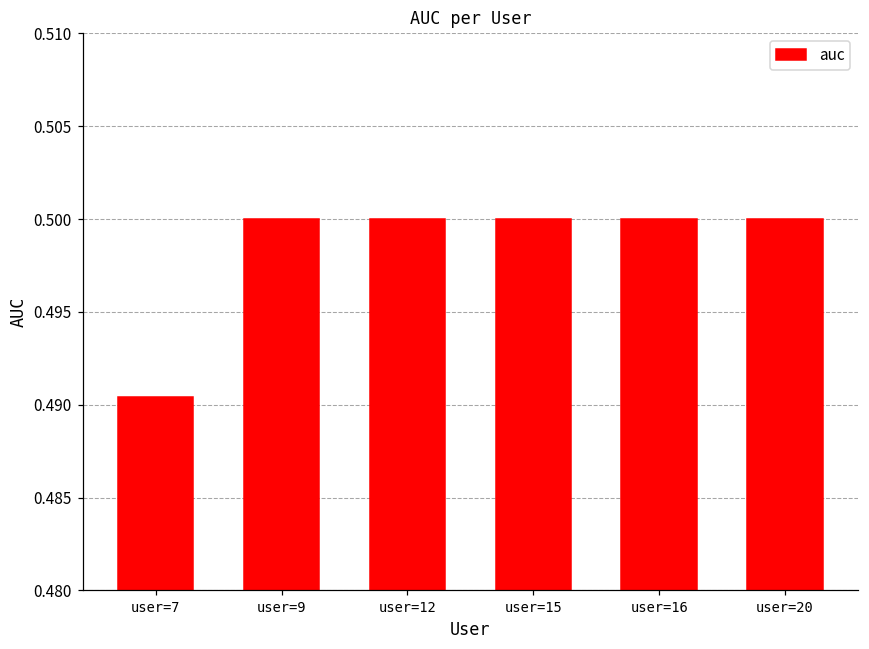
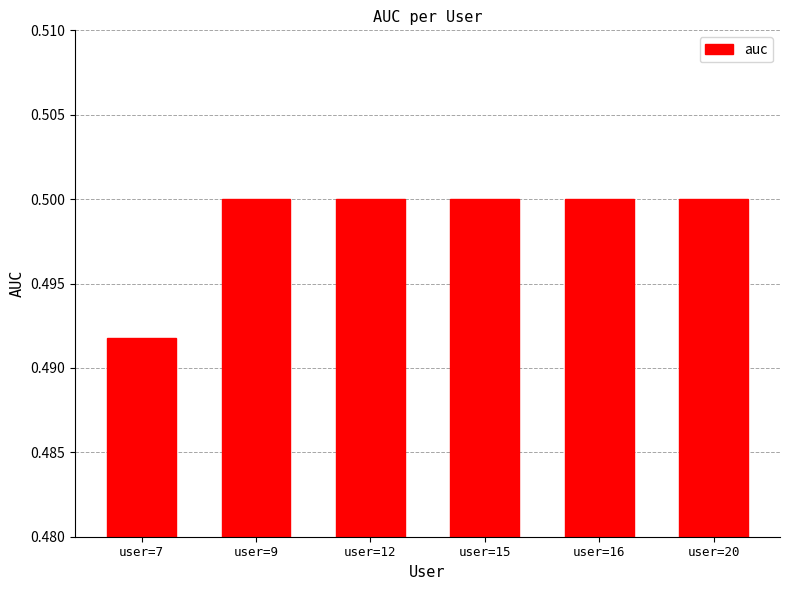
user=7: 0.4904 -> 0.4918
